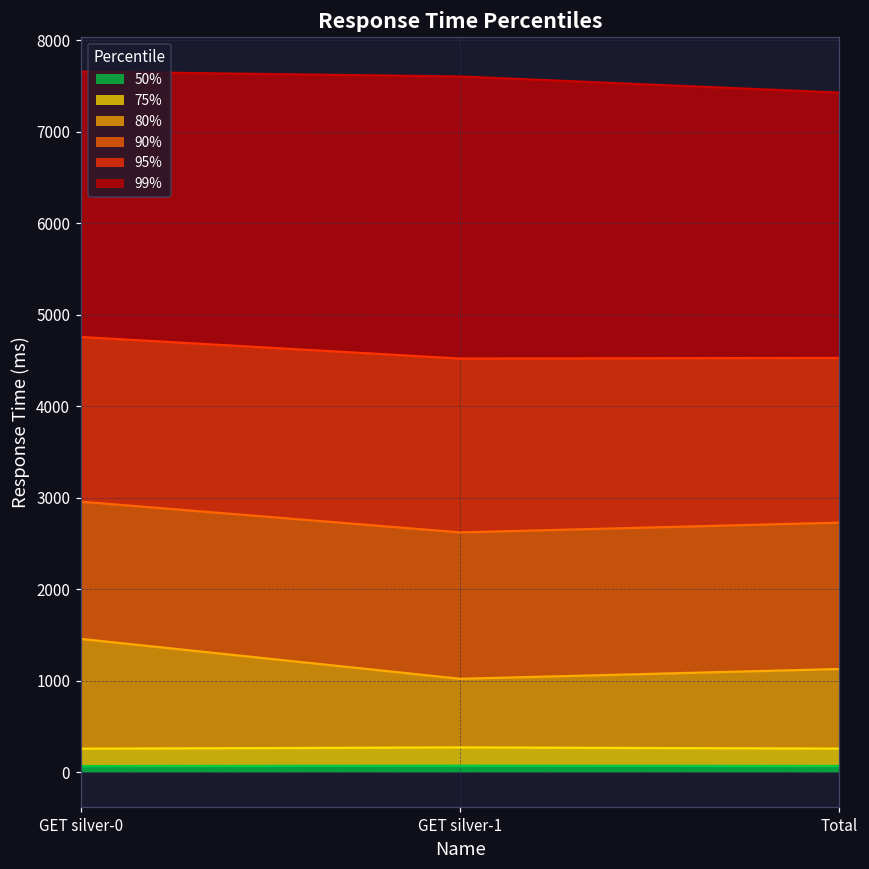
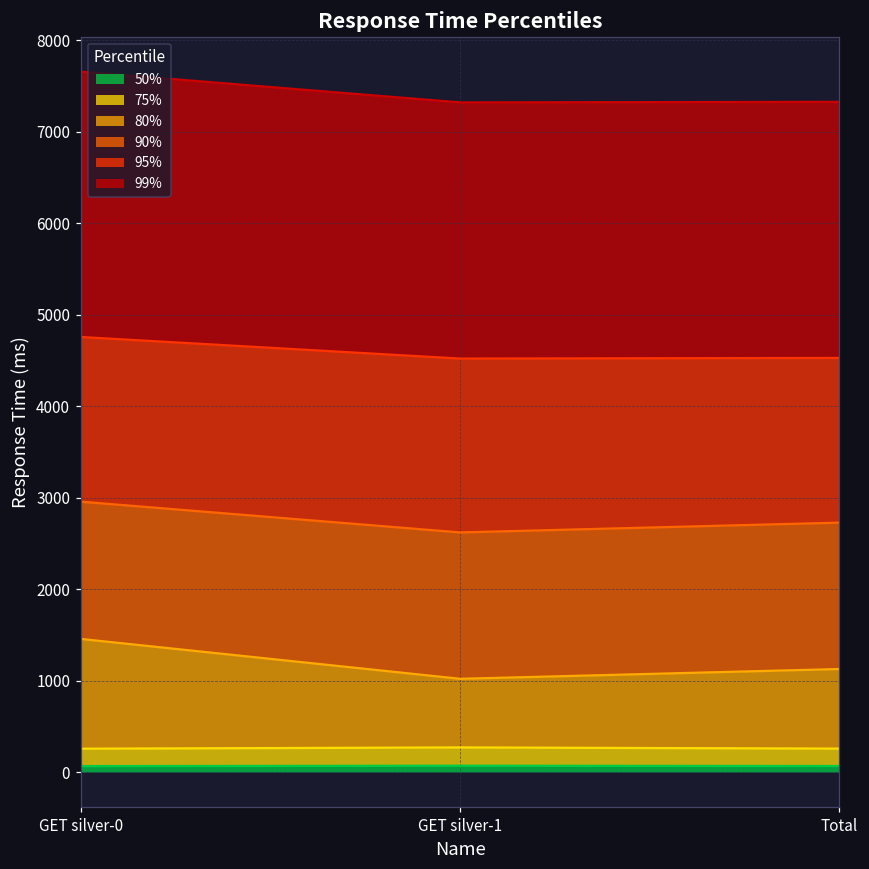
99%, GET silver-1: 3100 -> 2800
99%, Total: 2900 -> 2800
